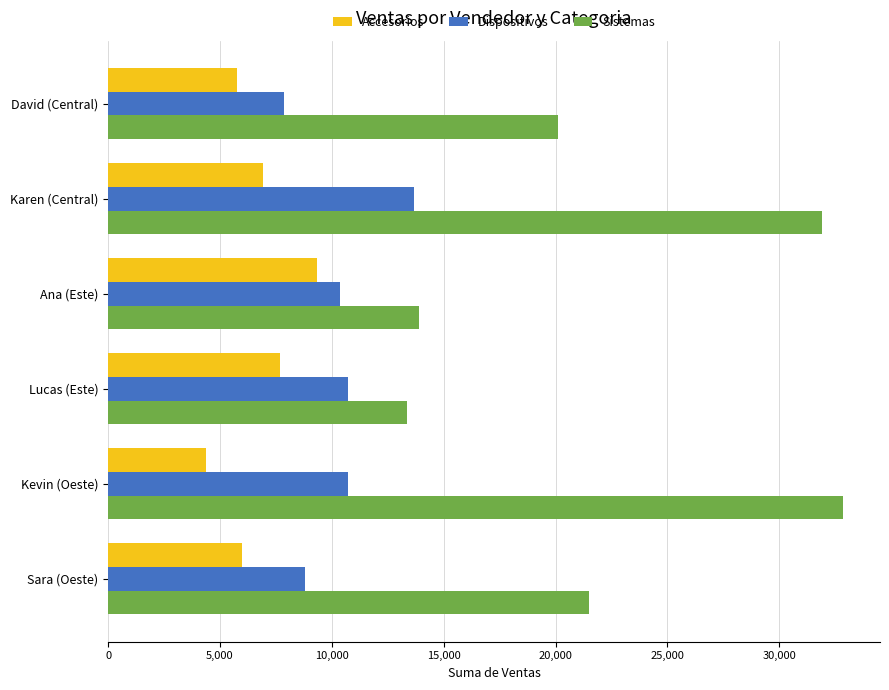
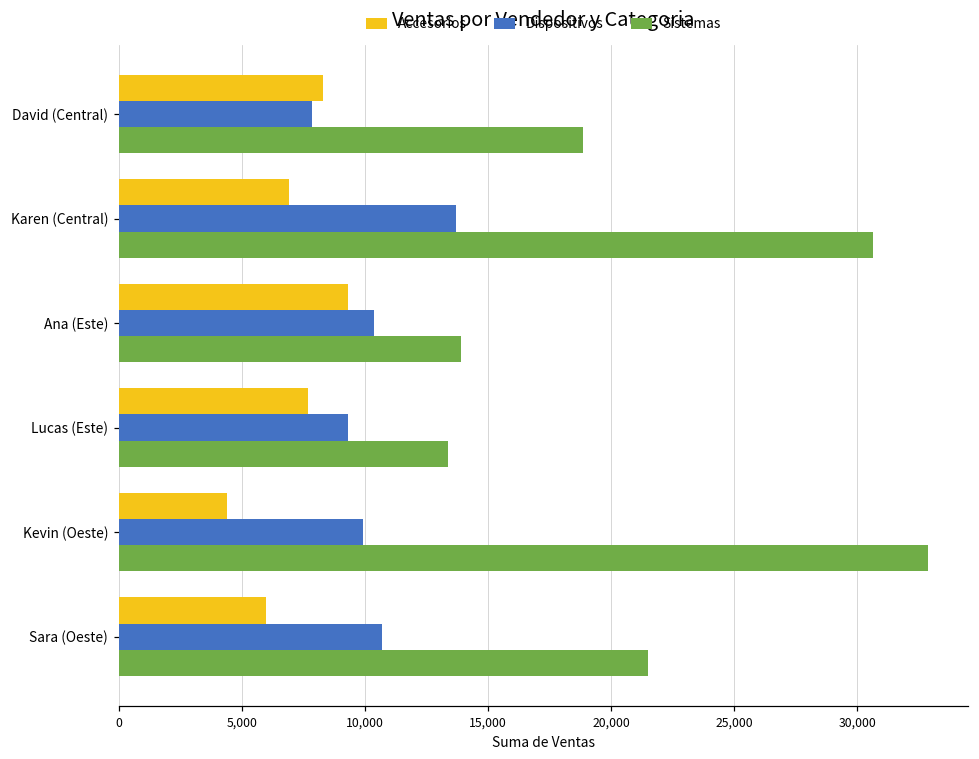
Accesorios, David (Central): 5,800 -> 8,300
Sistemas, David (Central): 20,100 -> 18,800
Sistemas, Karen (Central): 31,900 -> 30,600
Dispositivos, Lucas (Este): 10,700 -> 9,300
Dispositivos, Kevin (Oeste): 10,700 -> 9,900
Dispositivos, Sara (Oeste): 8,800 -> 10,700
